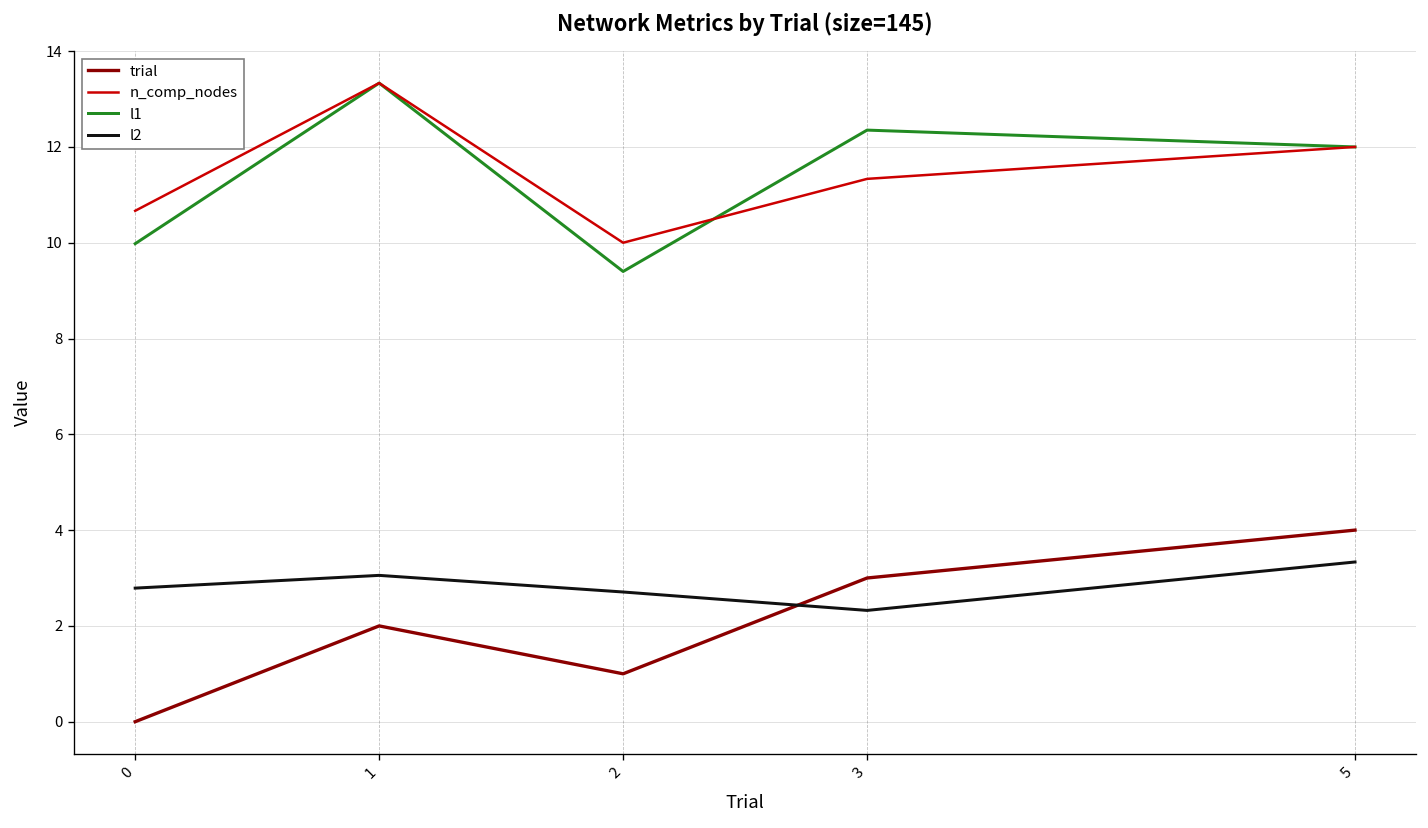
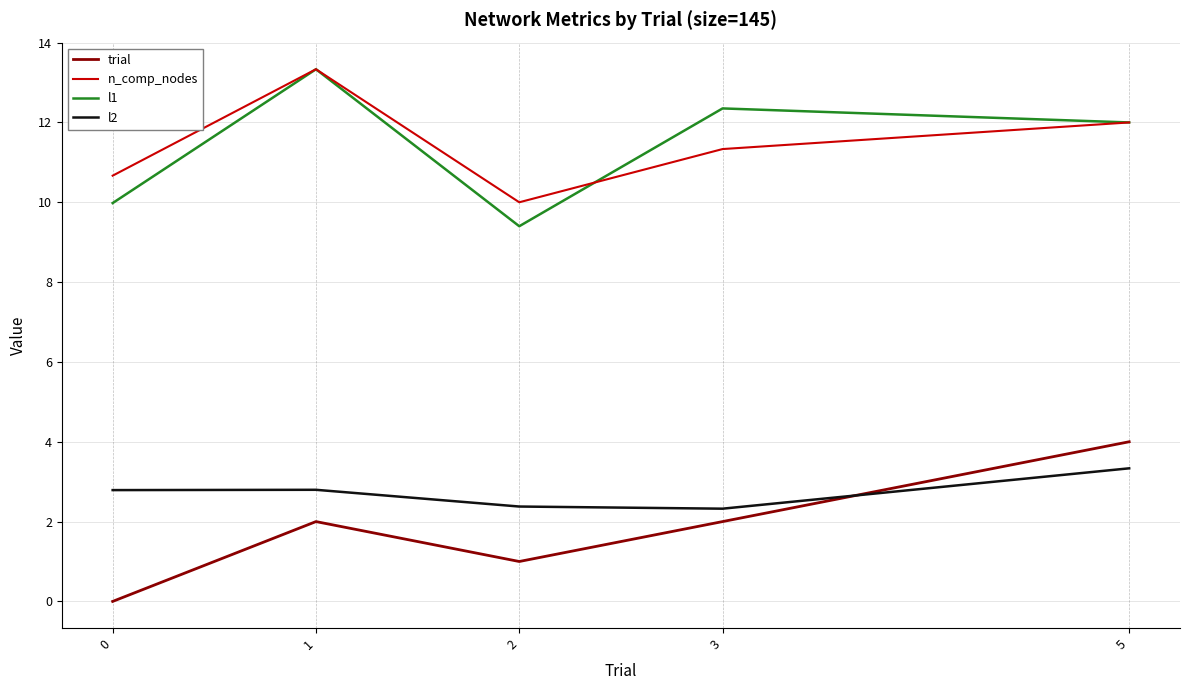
l2, 1: 3.1 -> 2.8
l2, 2: 2.7 -> 2.4
trial, 3: 3 -> 2
